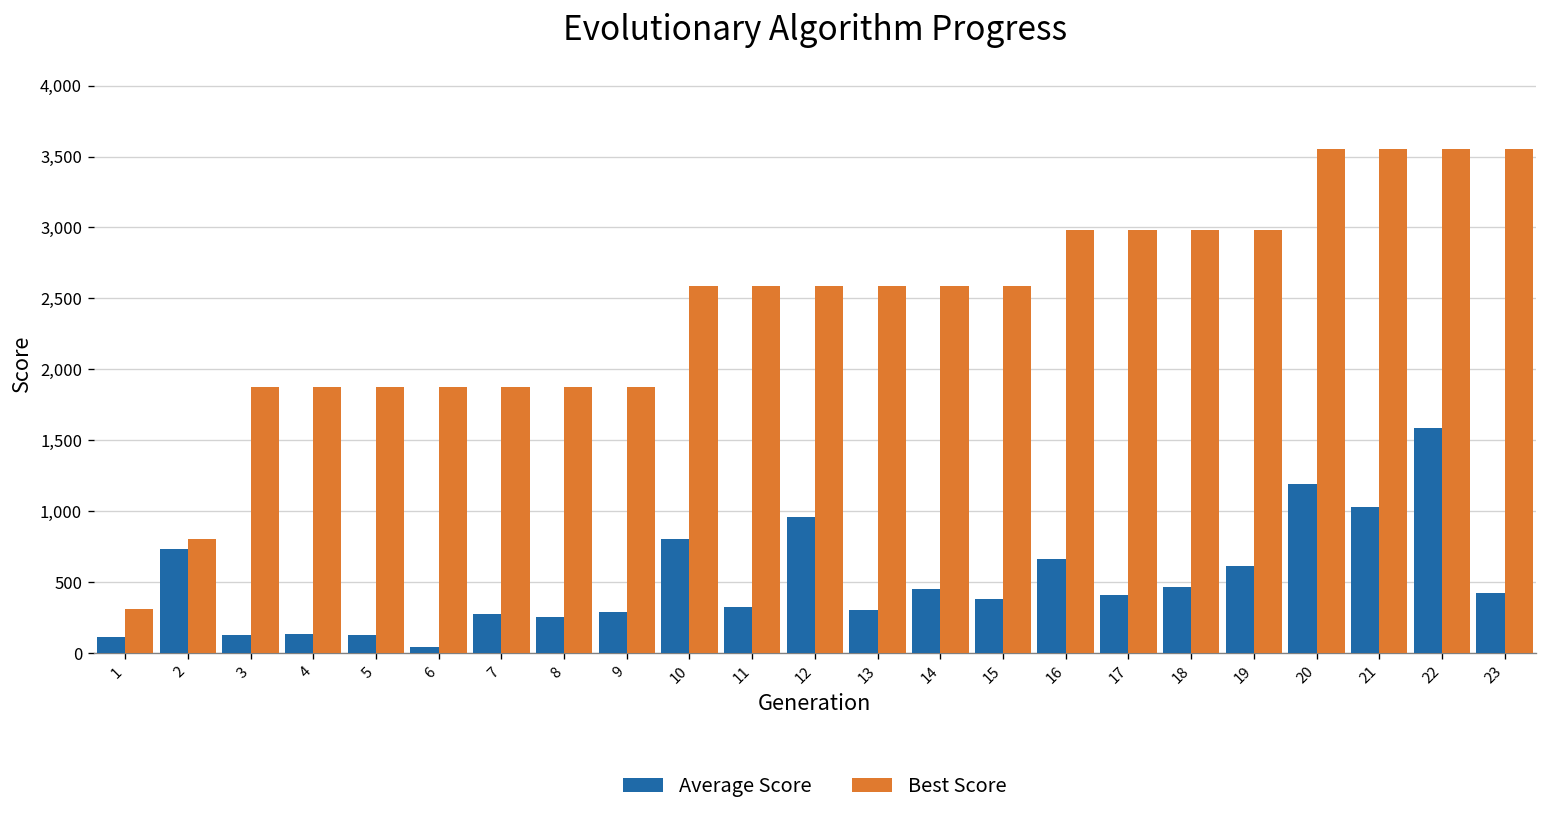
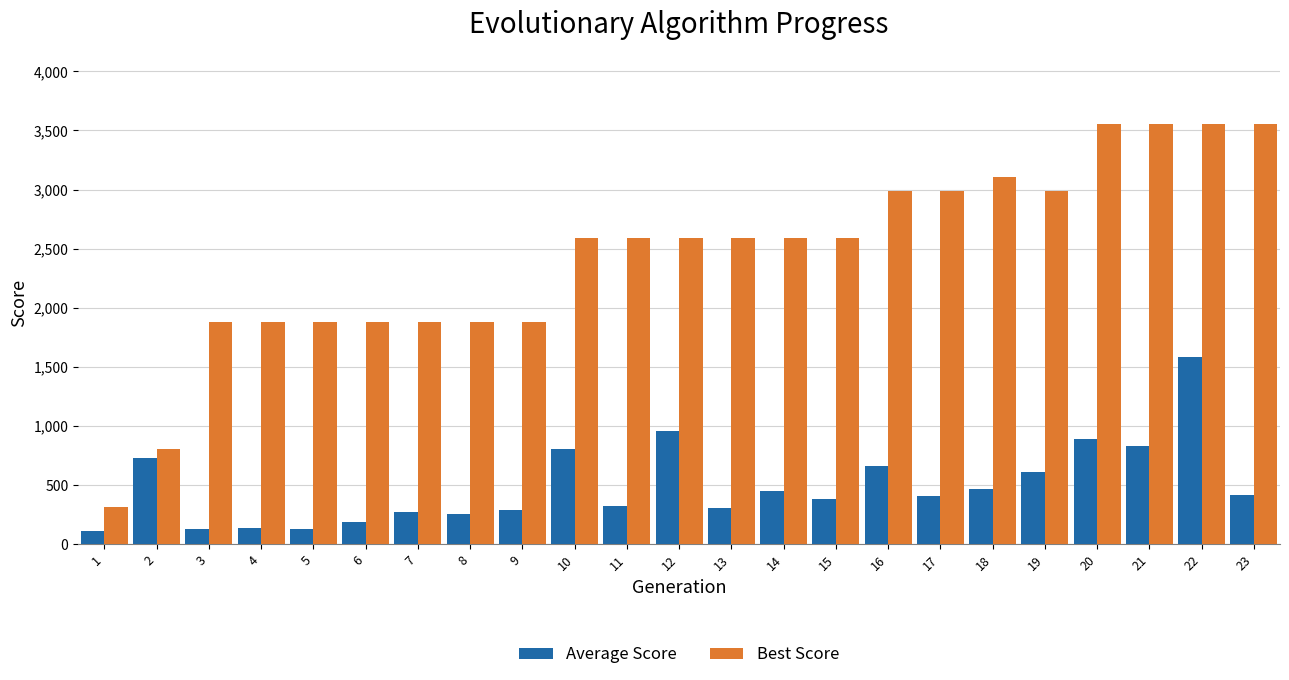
Average Score, 6: 50 -> 190
Best Score, 18: 2,980 -> 3,100
Average Score, 20: 1,190 -> 890
Average Score, 21: 1,030 -> 830
